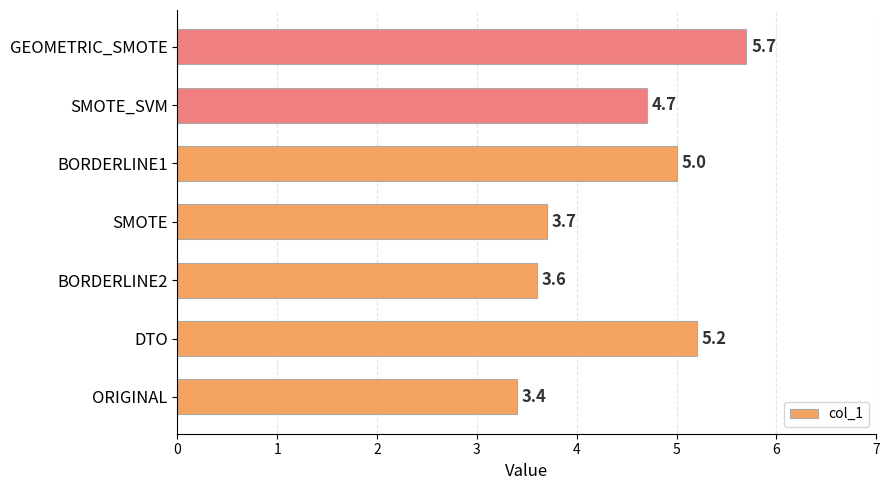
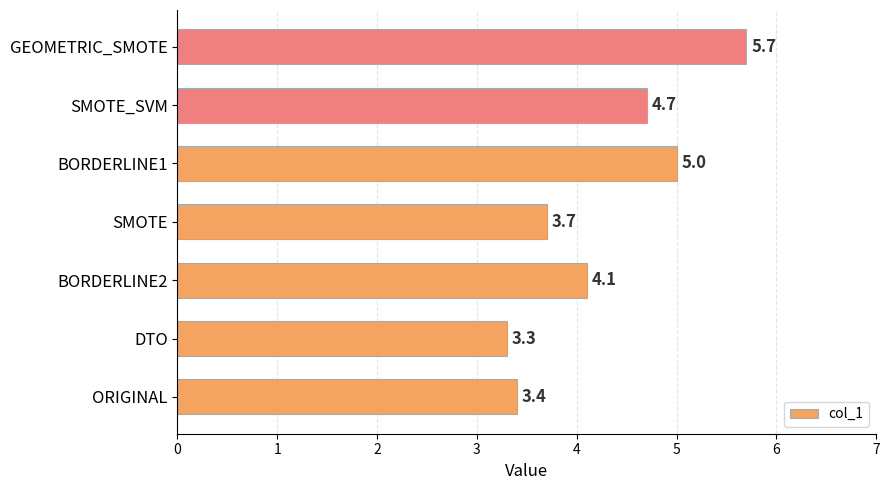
BORDERLINE2: 3.6 -> 4.1
DTO: 5.2 -> 3.3
